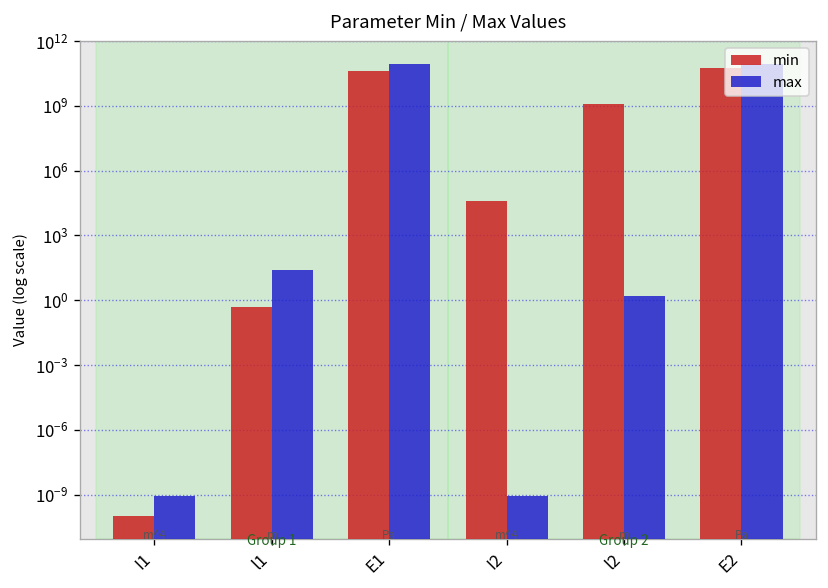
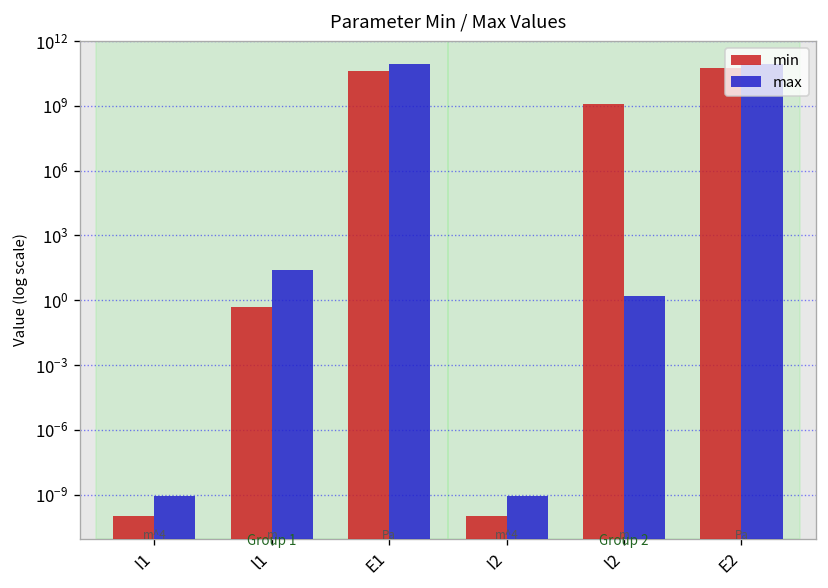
min, I2: 40000 -> 0
